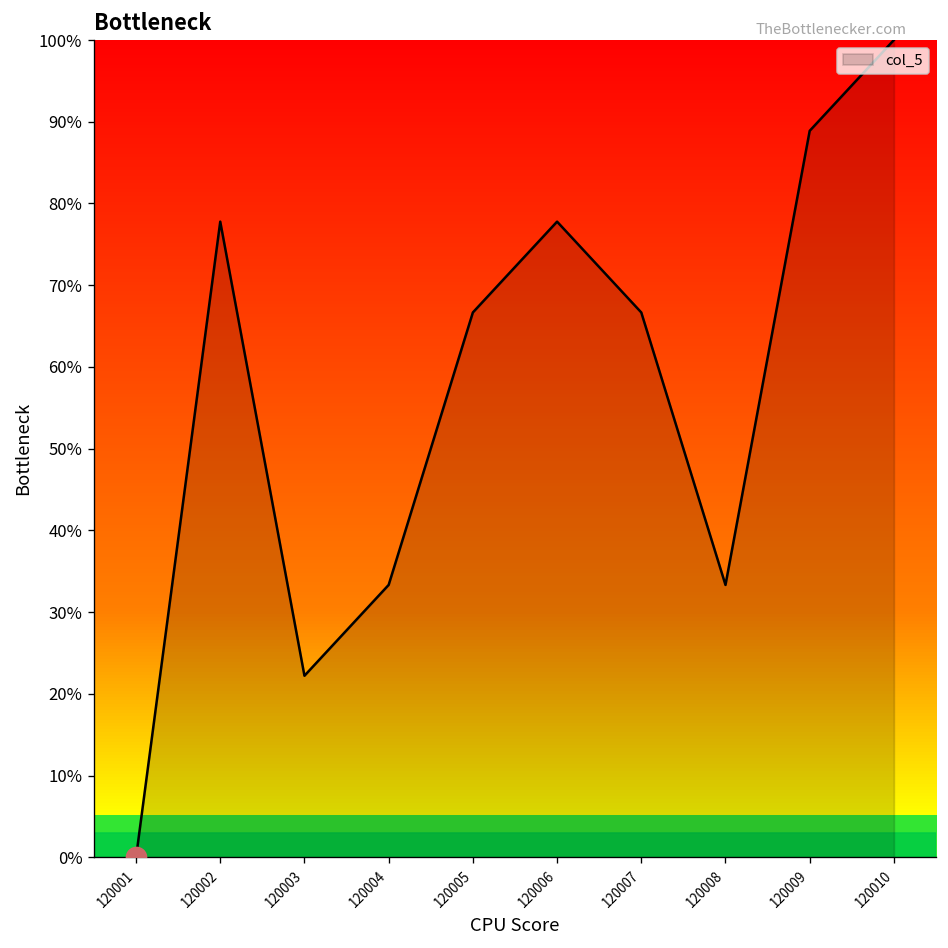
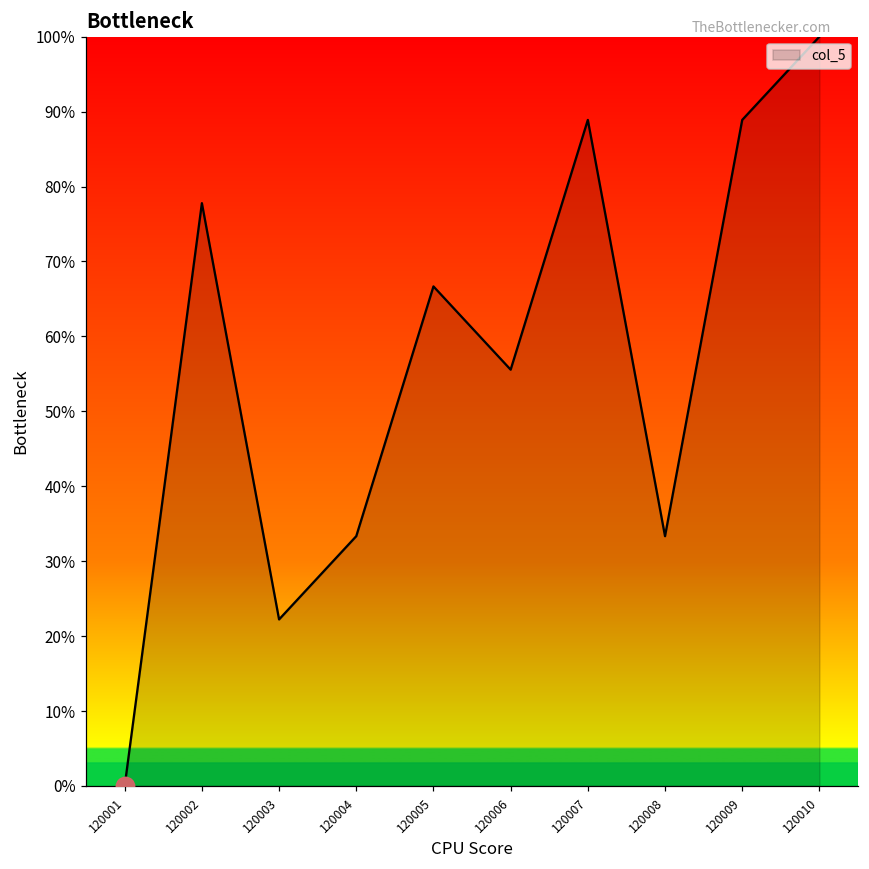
col_5, 120006: 78% -> 56%
col_5, 120007: 67% -> 89%
